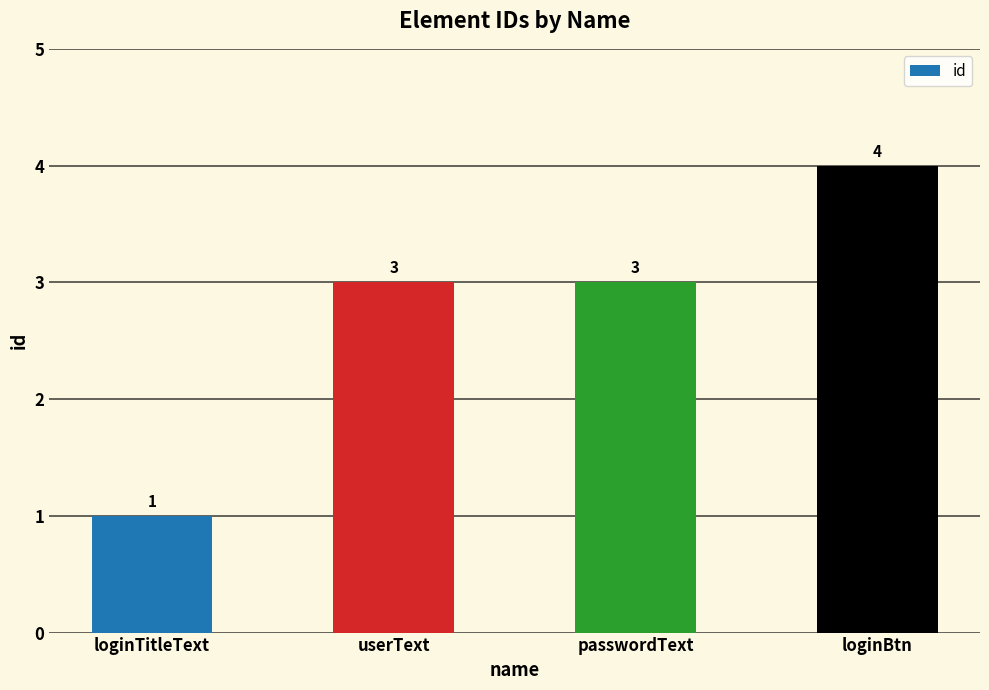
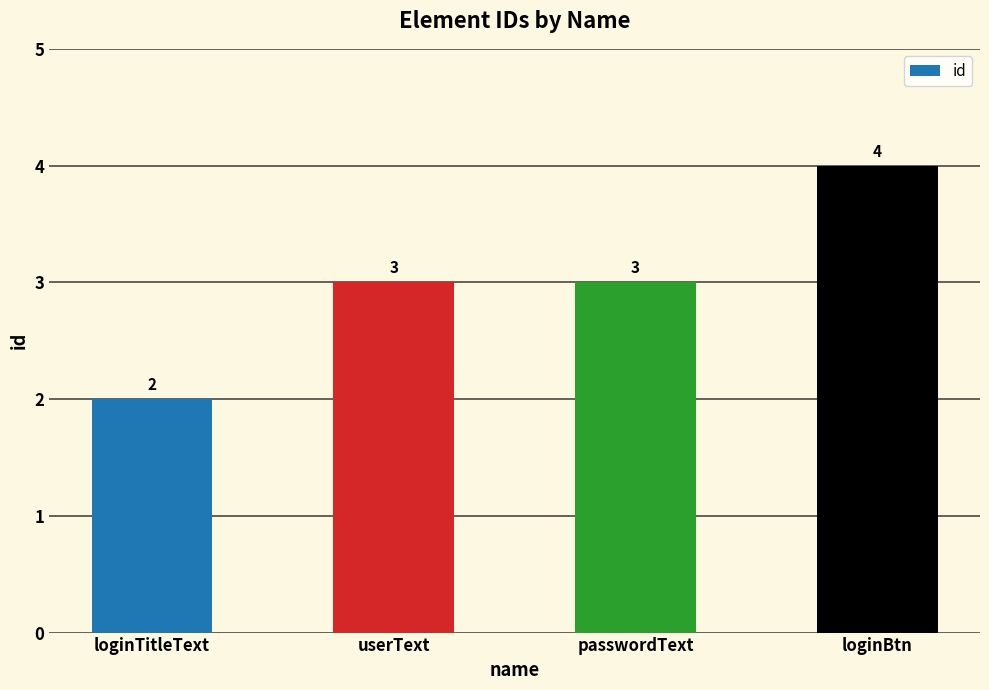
loginTitleText: 1 -> 2
